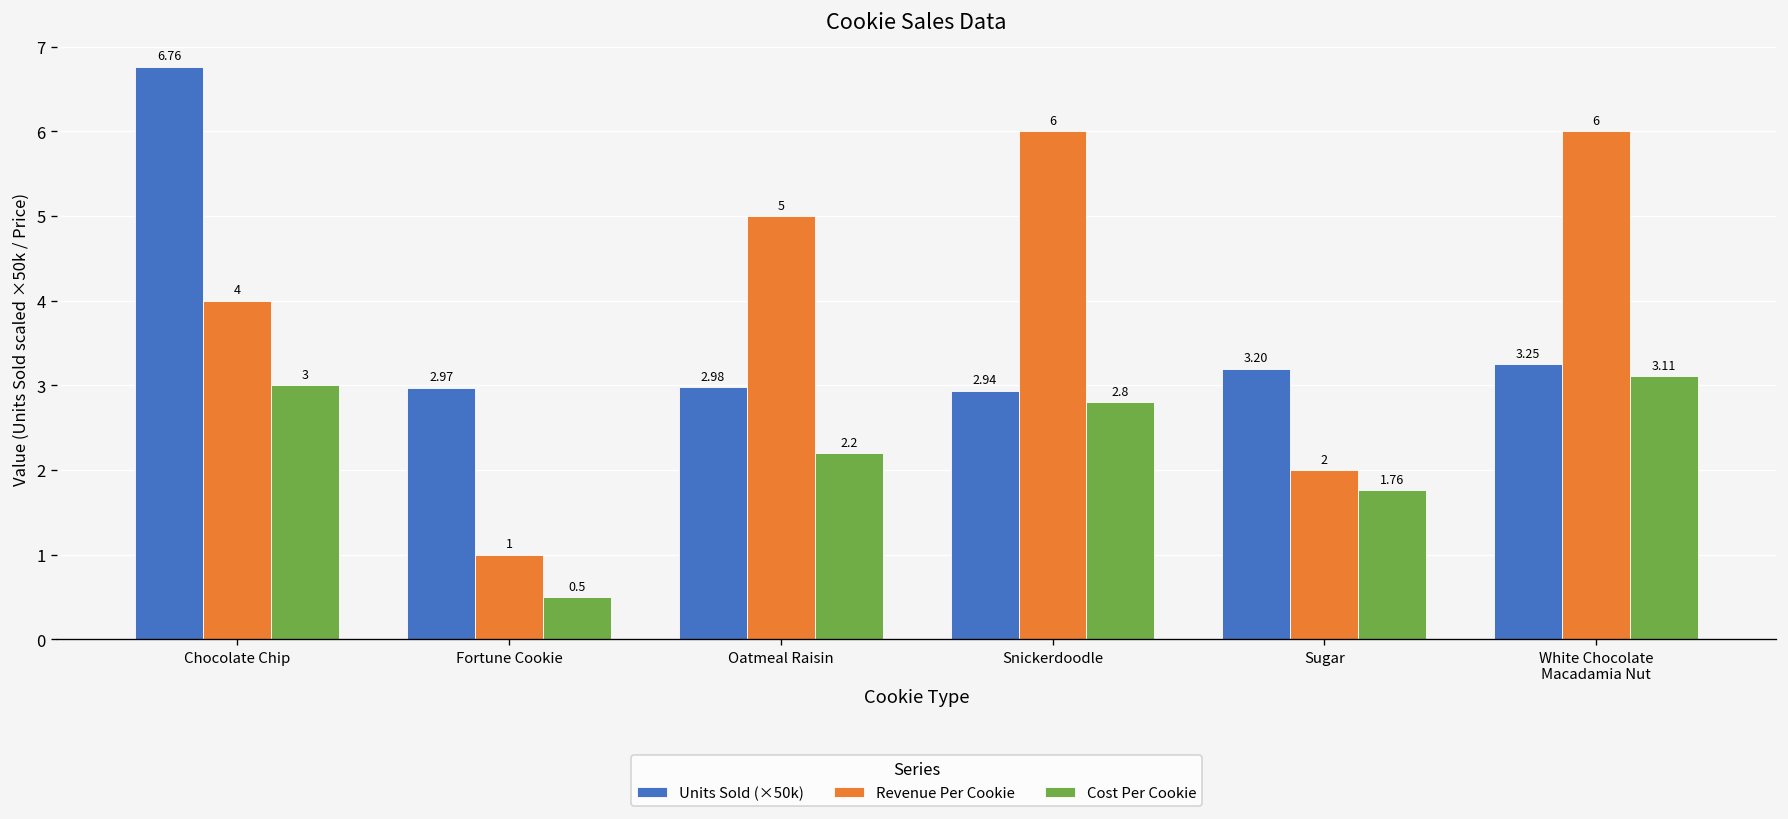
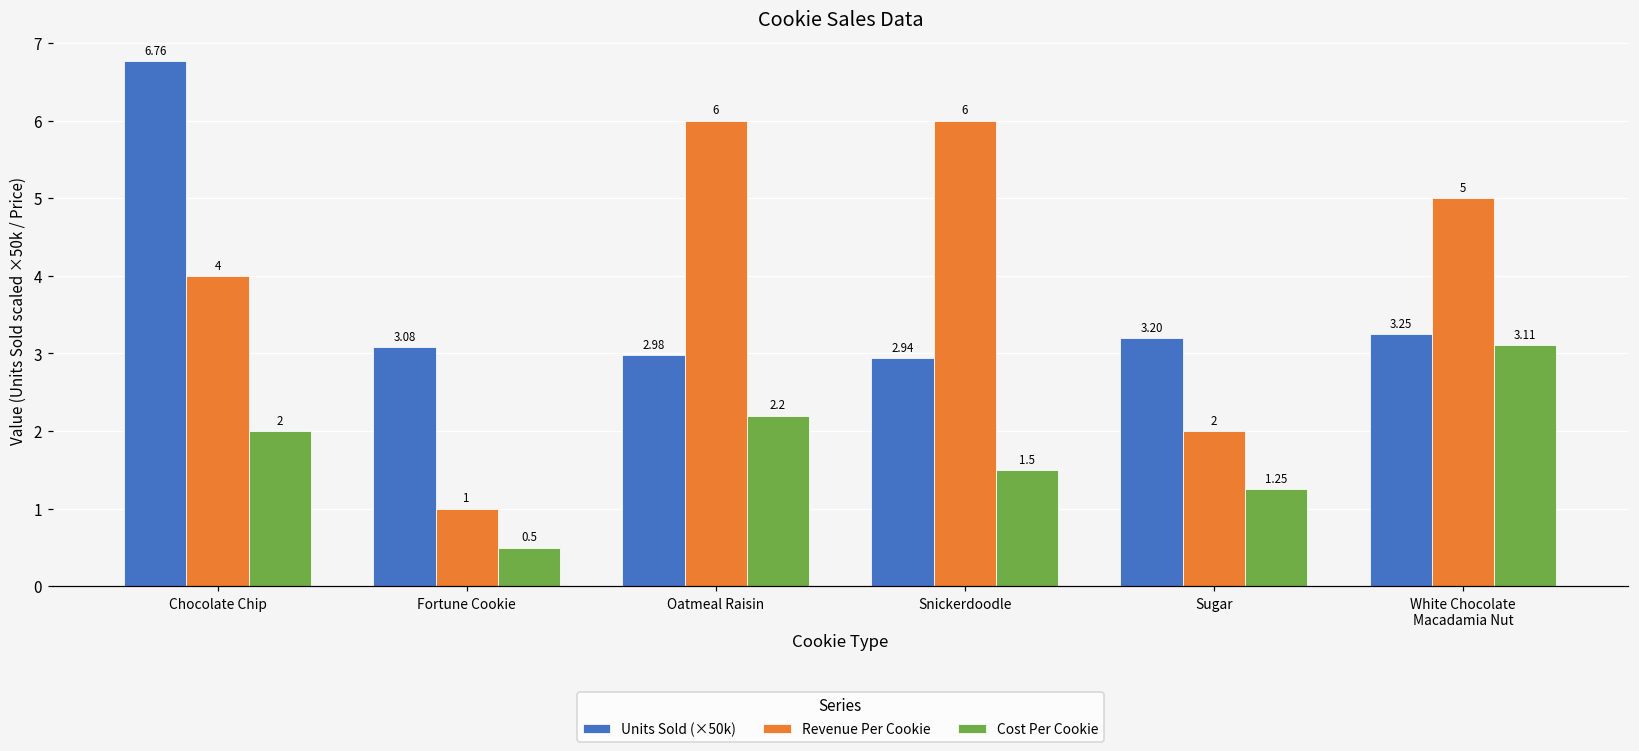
Cost Per Cookie, Chocolate Chip: 3 -> 2
Units Sold (×50k), Fortune Cookie: 2.97 -> 3.08
Revenue Per Cookie, Oatmeal Raisin: 5 -> 6
Cost Per Cookie, Snickerdoodle: 2.8 -> 1.5
Cost Per Cookie, Sugar: 1.76 -> 1.25
Revenue Per Cookie, White Chocolate Macadamia Nut: 6 -> 5
